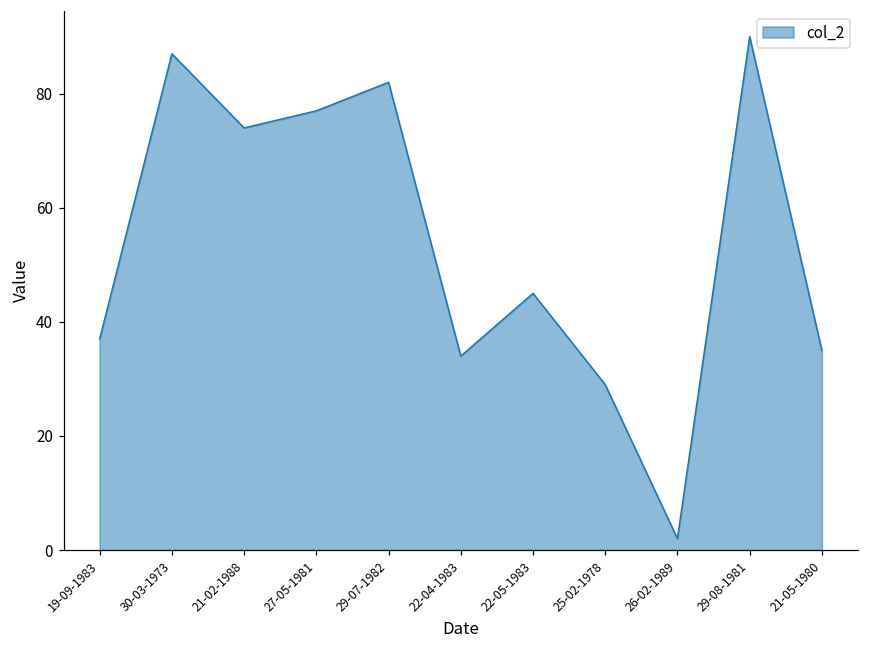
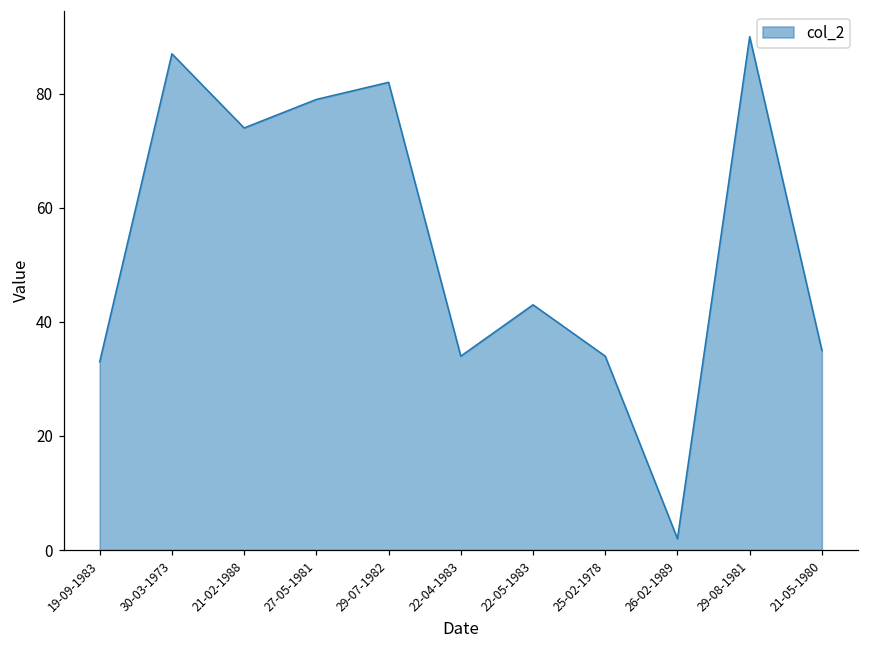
19-09-1983: 37 -> 33
27-05-1981: 77 -> 79
22-05-1983: 45 -> 43
25-02-1978: 29 -> 34
